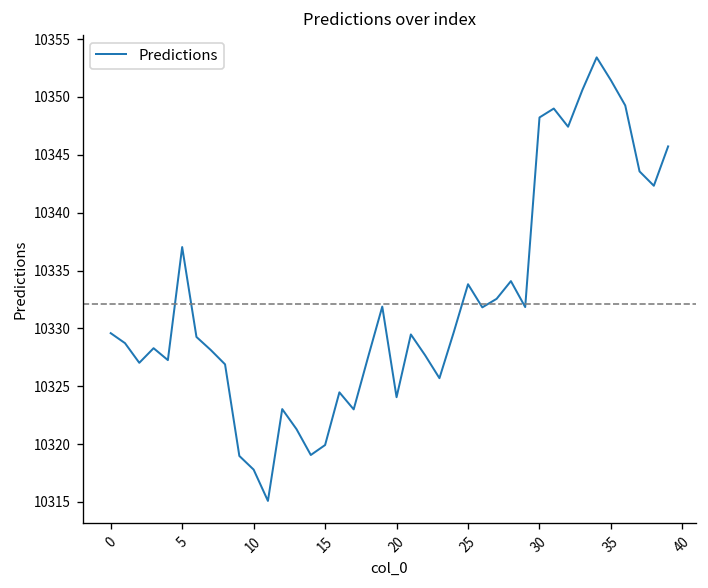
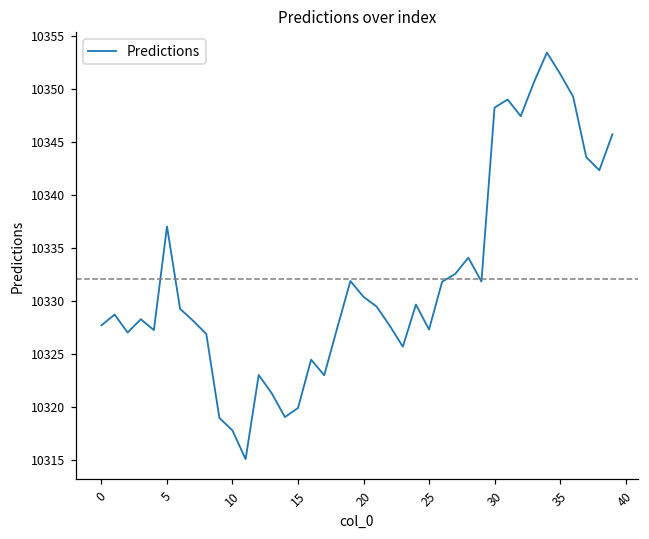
0: 10330 -> 10328
20: 10324 -> 10330
25: 10334 -> 10327
